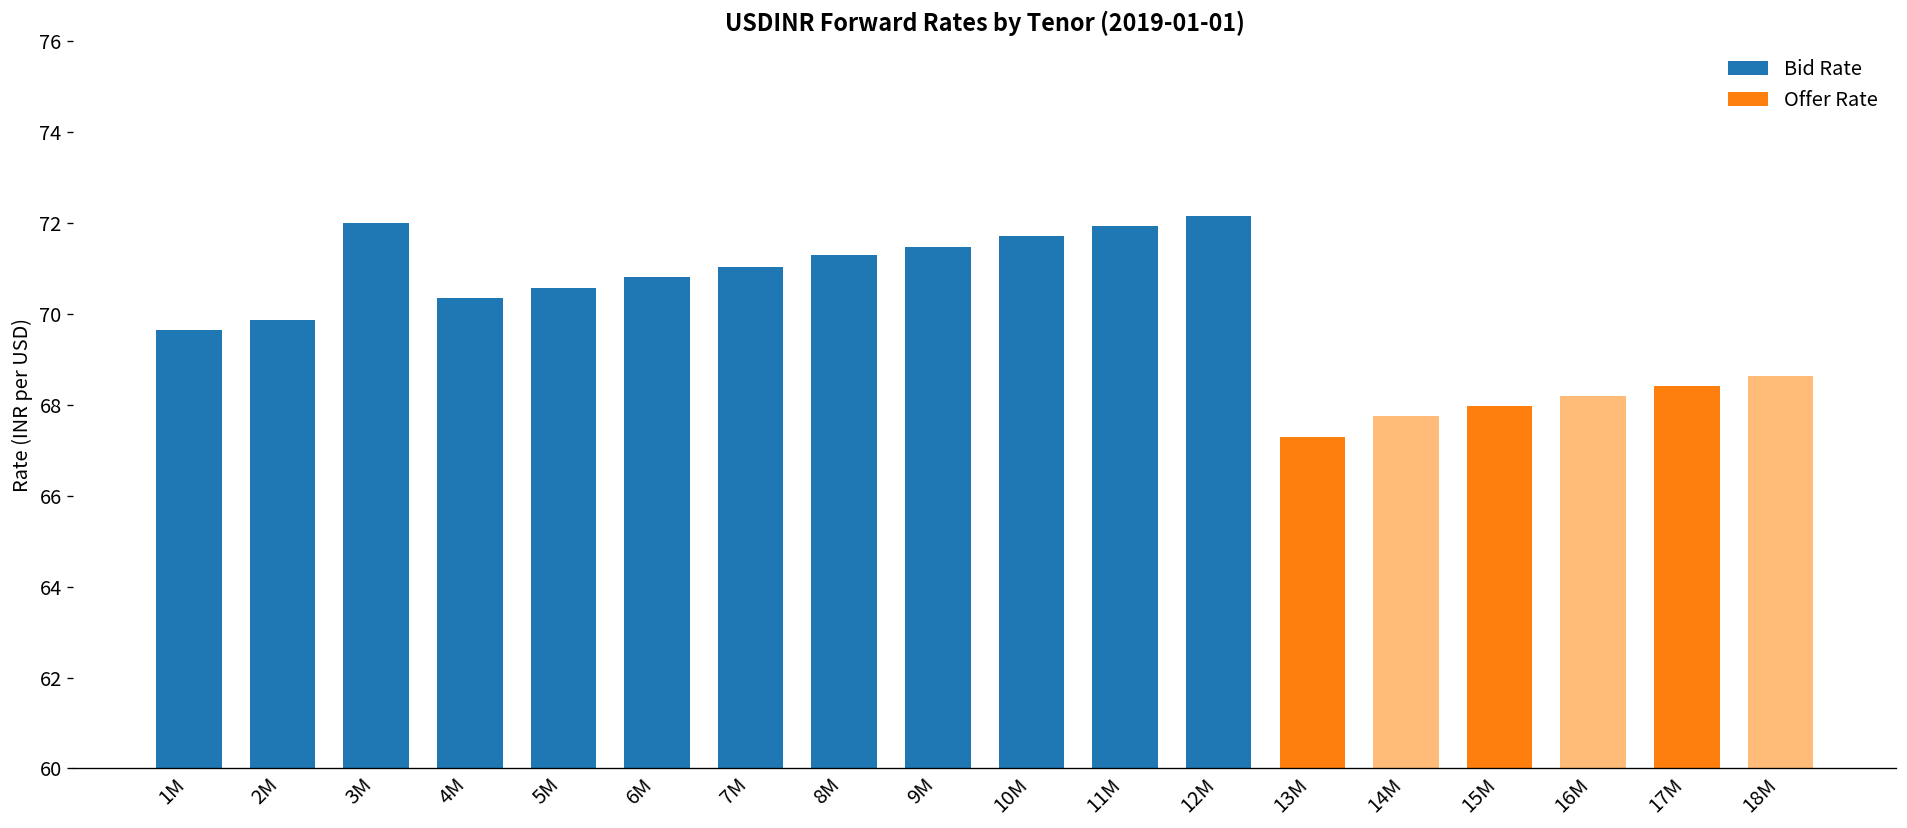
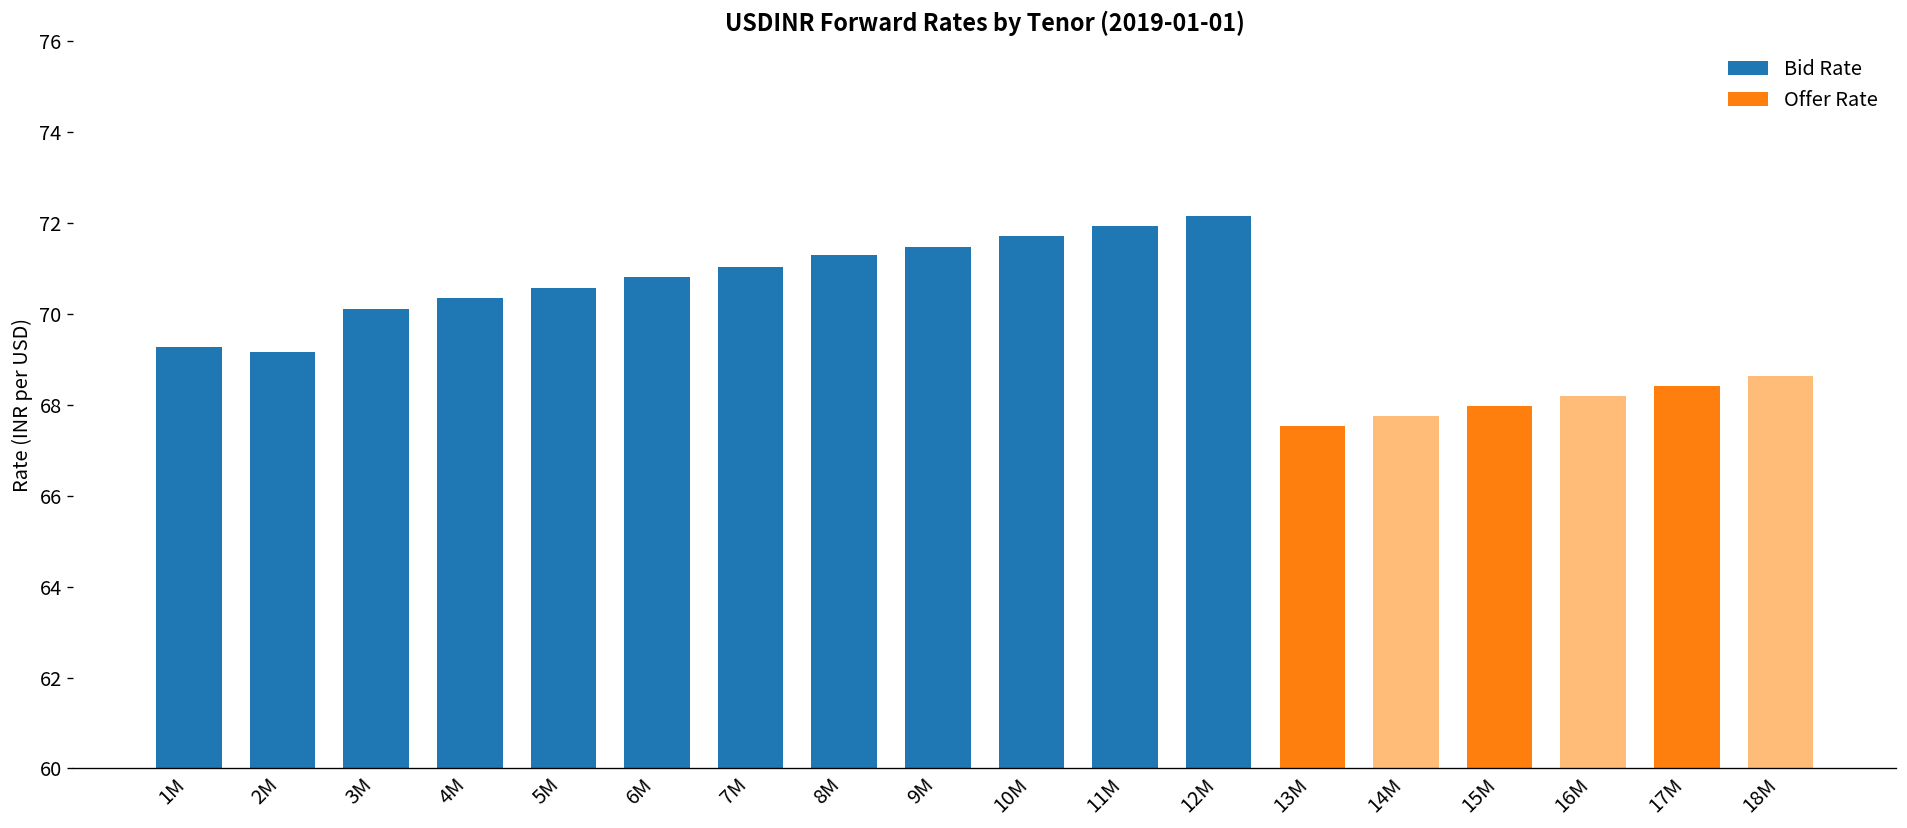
Bid Rate, 1M: 69.7 -> 69.3
Bid Rate, 2M: 69.9 -> 69.2
Bid Rate, 3M: 72.0 -> 70.1
Offer Rate, 13M: 67.3 -> 67.5
